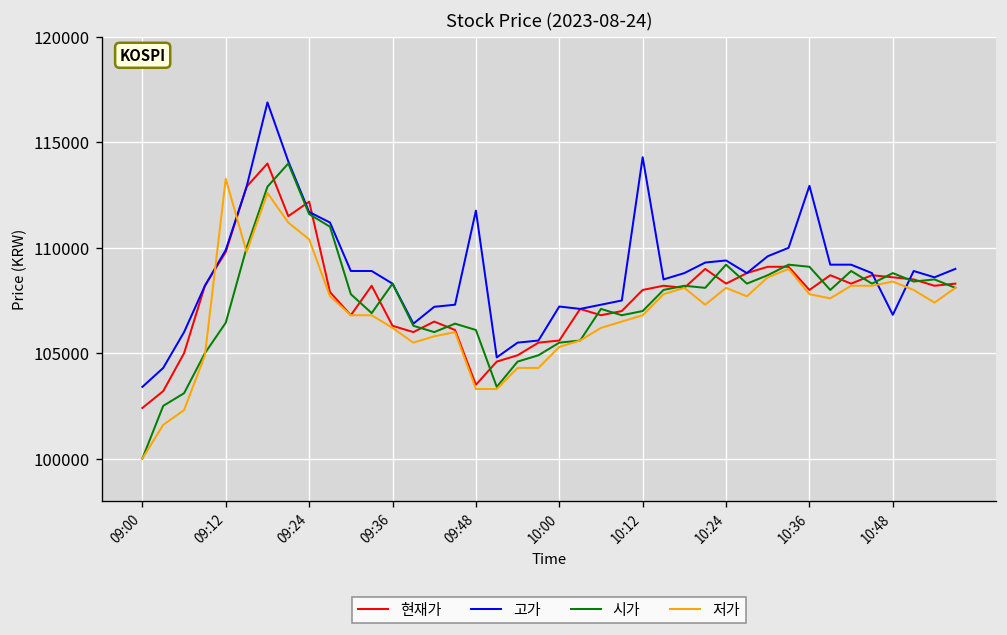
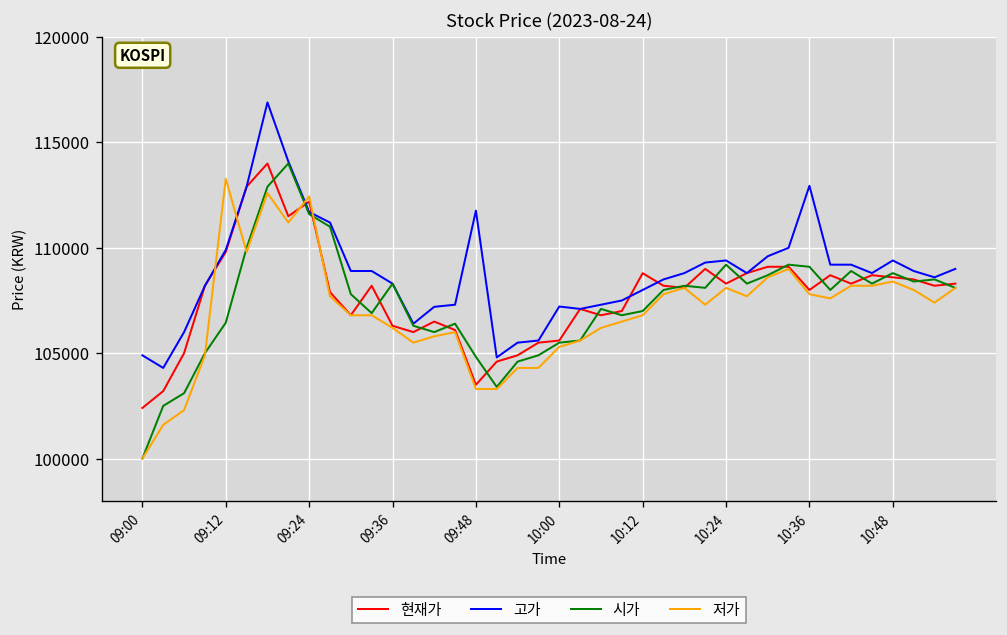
고가, 09:00: 103400 -> 104900
저가, 09:24: 110400 -> 112400
시가, 09:48: 106100 -> 104800
현재가, 10:12: 108000 -> 108800
고가, 10:12: 114300 -> 108000
고가, 10:48: 106800 -> 109400
